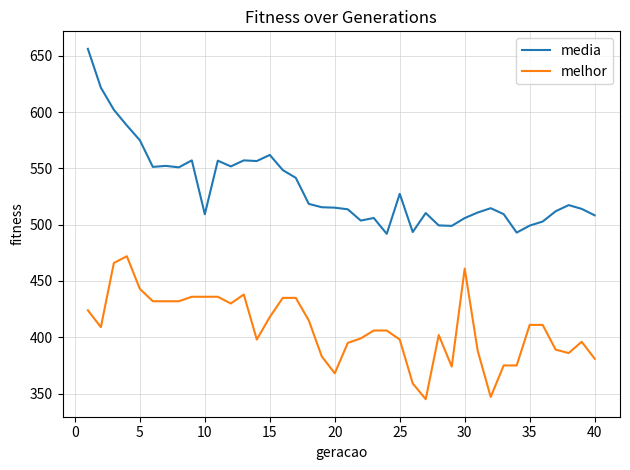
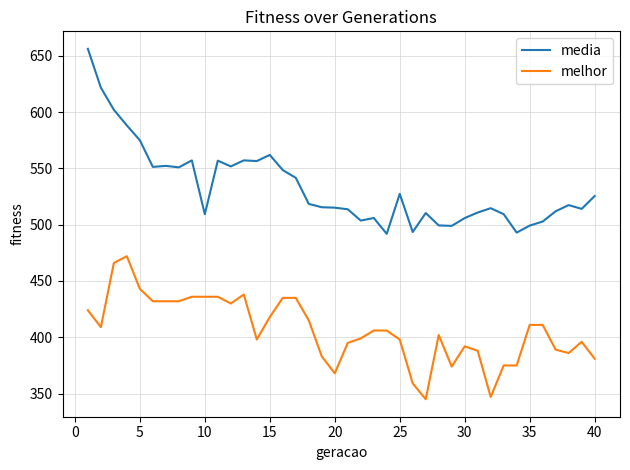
melhor, 30: 461 -> 392
media, 40: 508 -> 525
